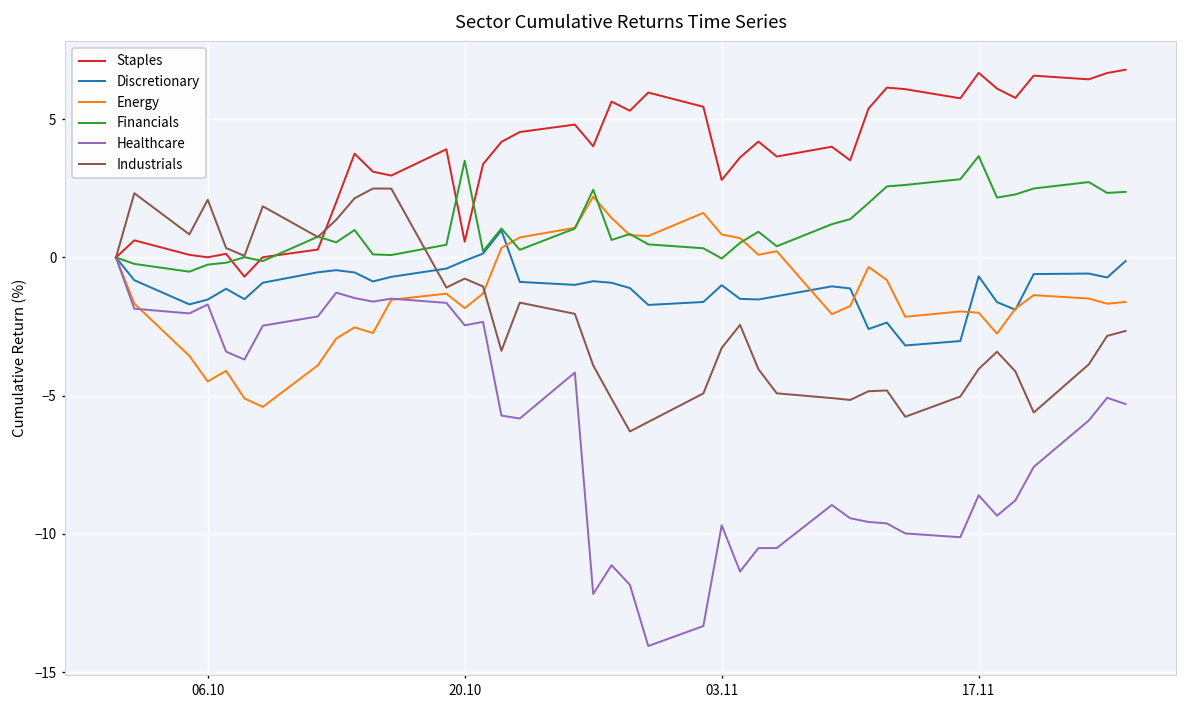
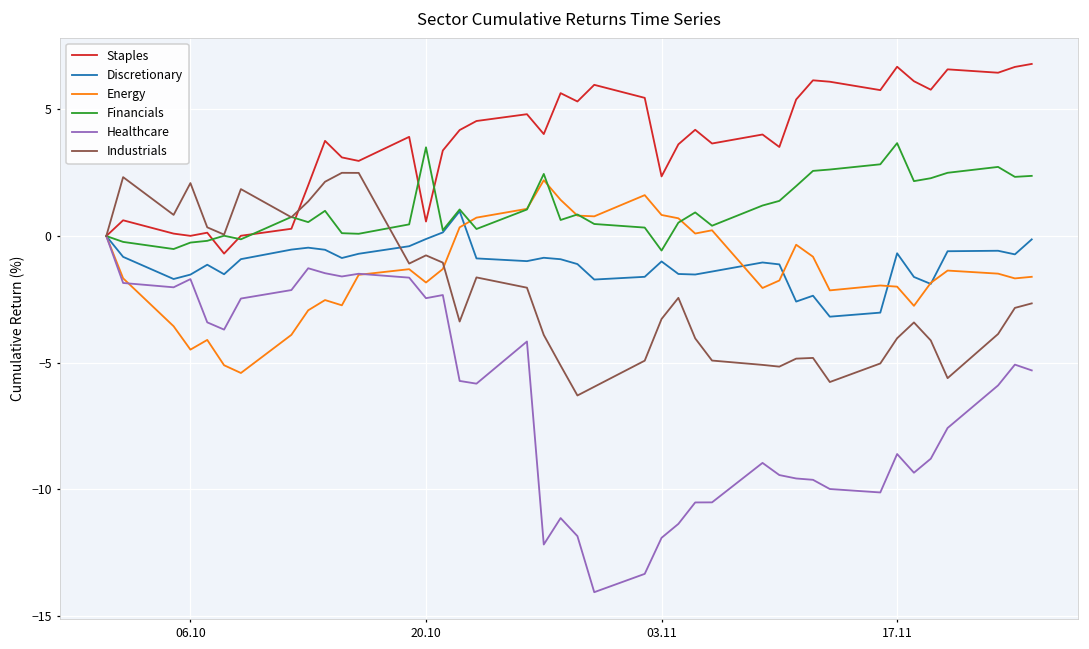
Staples, 03.11: 2.8 -> 2.4
Financials, 03.11: 0.0 -> -0.6
Healthcare, 03.11: -9.7 -> -11.9
